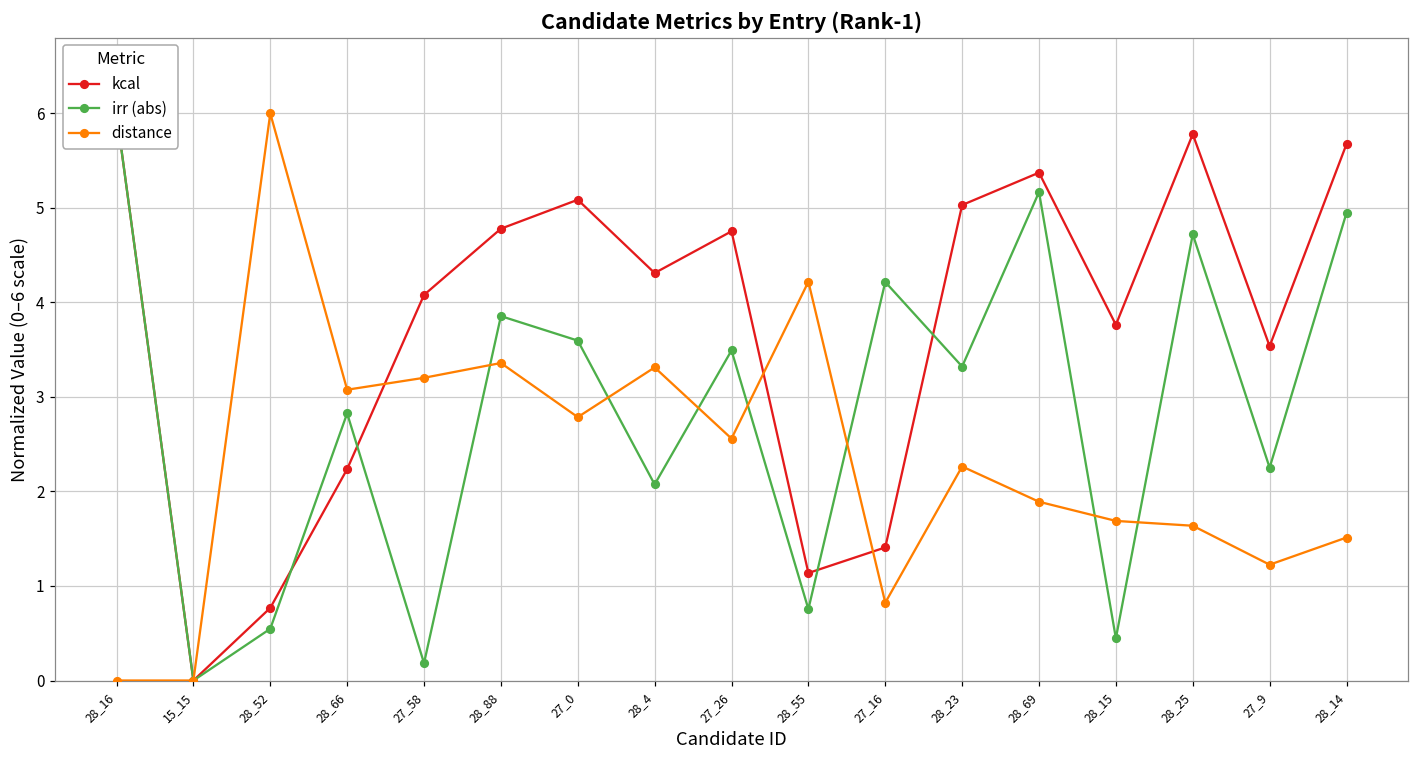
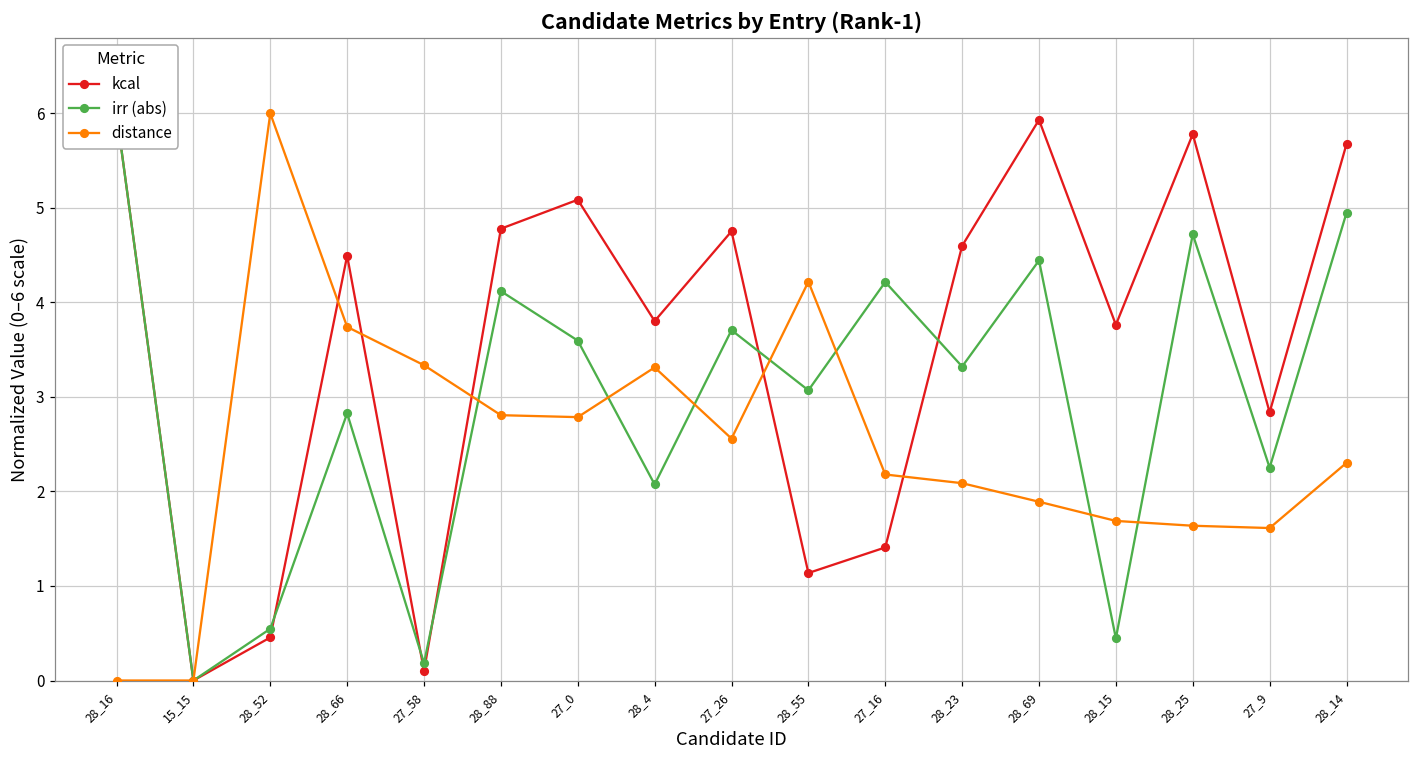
kcal, 28_52: 0.8 -> 0.5
kcal, 28_66: 2.2 -> 4.5
distance, 28_66: 3.1 -> 3.7
kcal, 27_58: 4.1 -> 0.1
distance, 27_58: 3.2 -> 3.3
irr (abs), 28_88: 3.9 -> 4.1
distance, 28_88: 3.4 -> 2.8
kcal, 28_4: 4.3 -> 3.8
irr (abs), 27_26: 3.5 -> 3.7
irr (abs), 28_55: 0.8 -> 3.1
distance, 27_16: 0.8 -> 2.2
kcal, 28_23: 5.0 -> 4.6
distance, 28_23: 2.3 -> 2.1
kcal, 28_69: 5.4 -> 5.9
irr (abs), 28_69: 5.2 -> 4.4
kcal, 27_9: 3.5 -> 2.8
distance, 27_9: 1.2 -> 1.6
distance, 28_14: 1.5 -> 2.3
